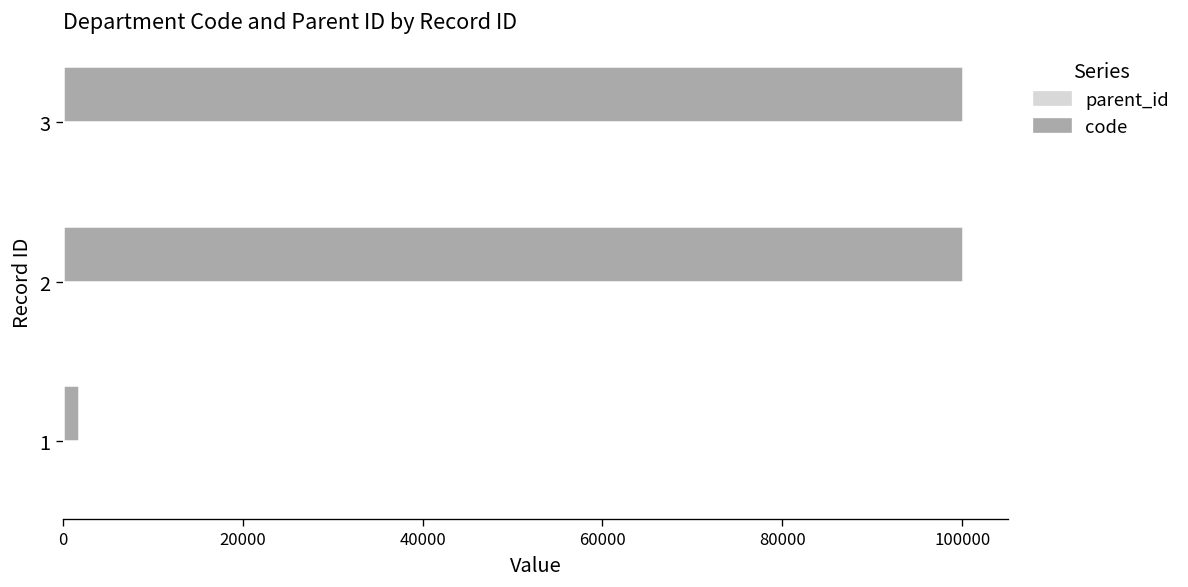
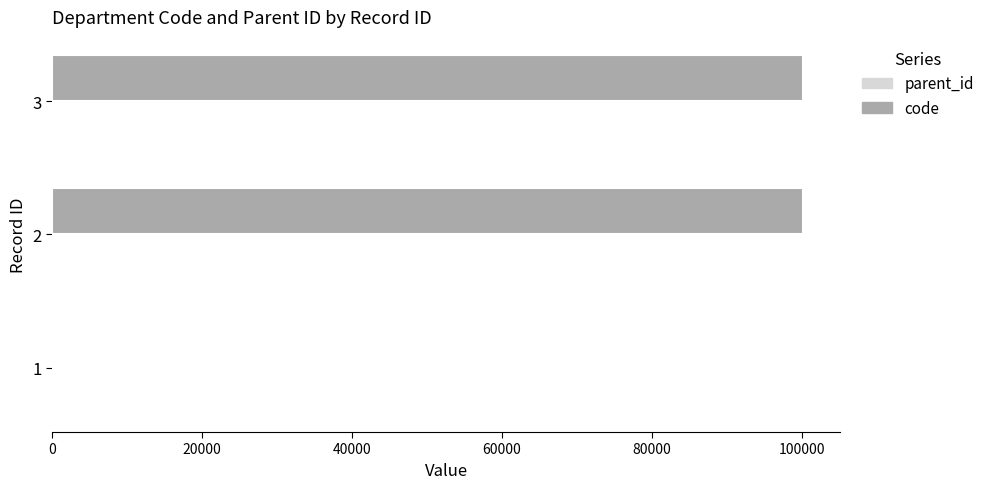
code, 1: 2000 -> 0
